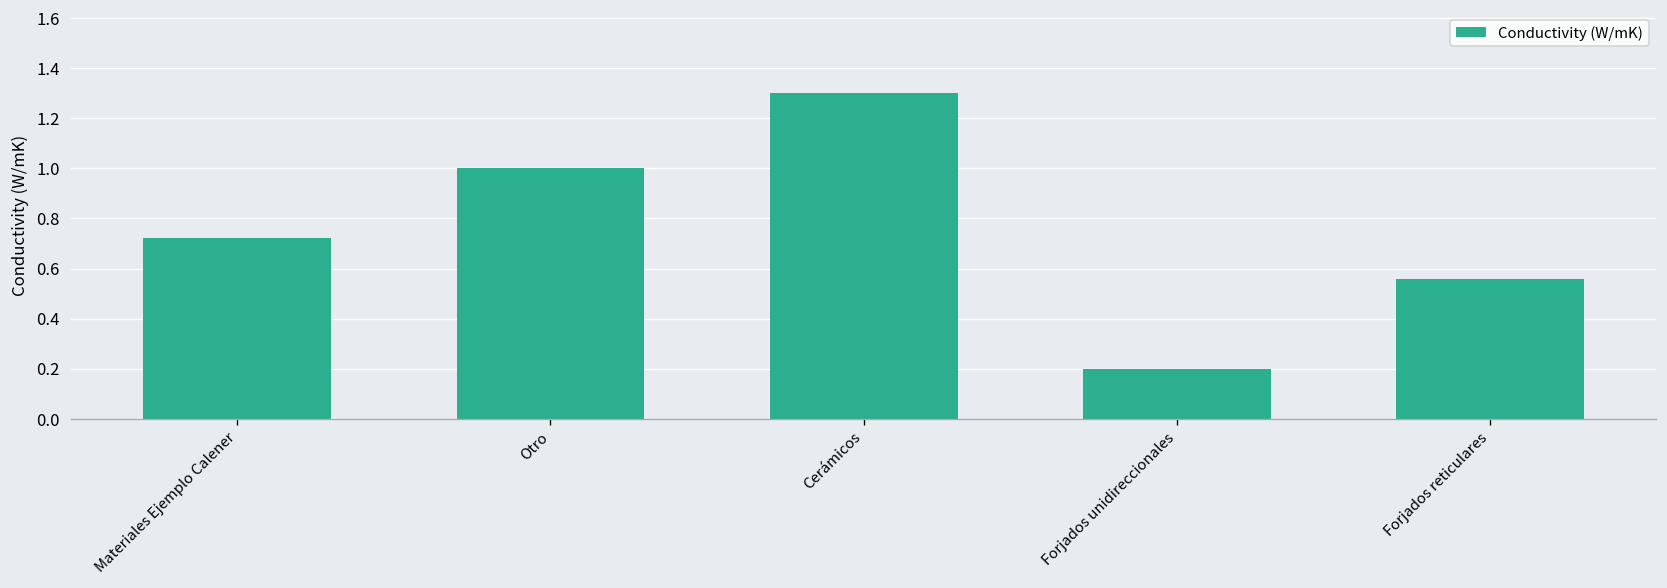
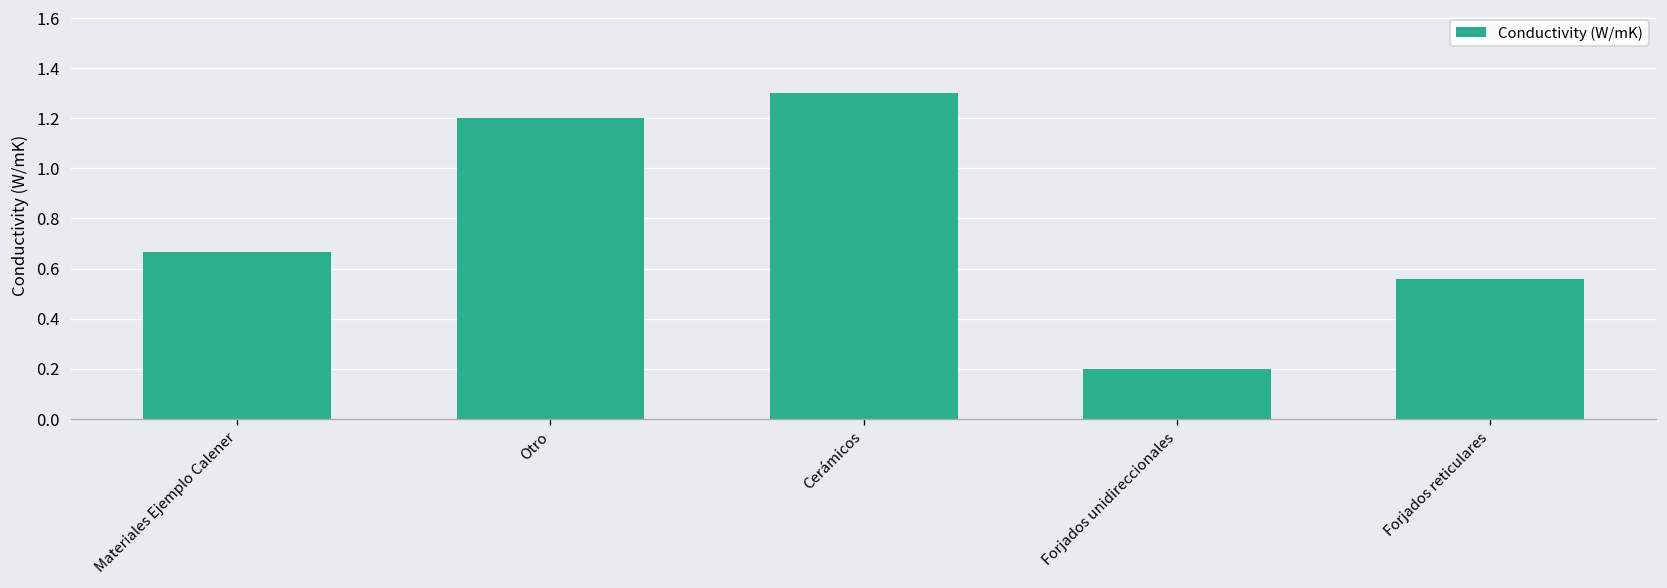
Materiales Ejemplo Calener: 0.72 -> 0.67
Otro: 1.0 -> 1.2
